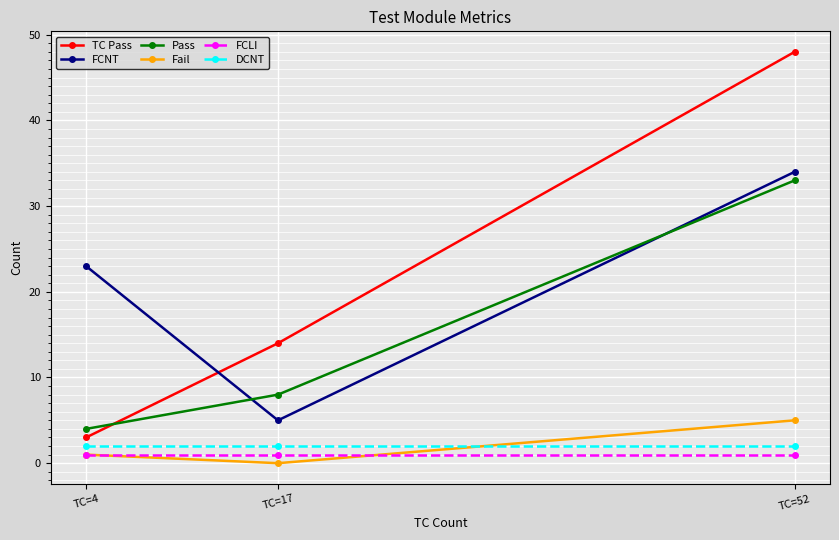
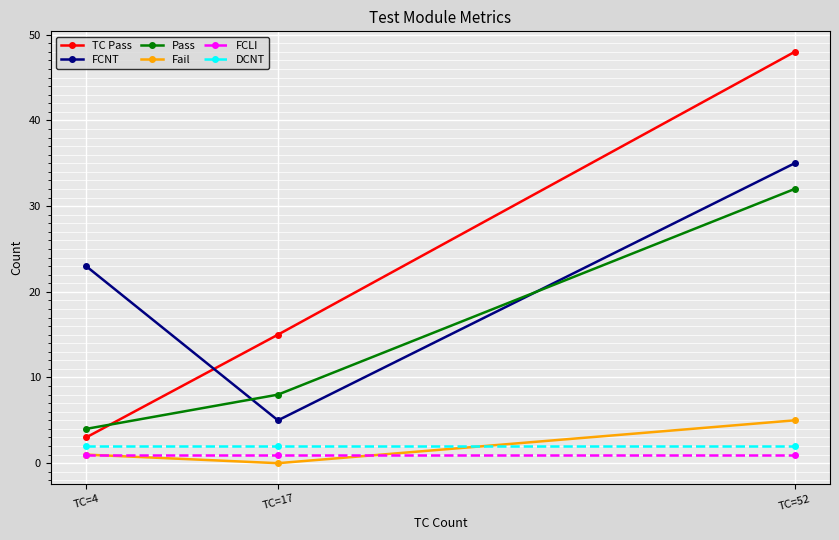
TC Pass, TC=17: 14 -> 15
FCNT, TC=52: 34 -> 35
Pass, TC=52: 33 -> 32
